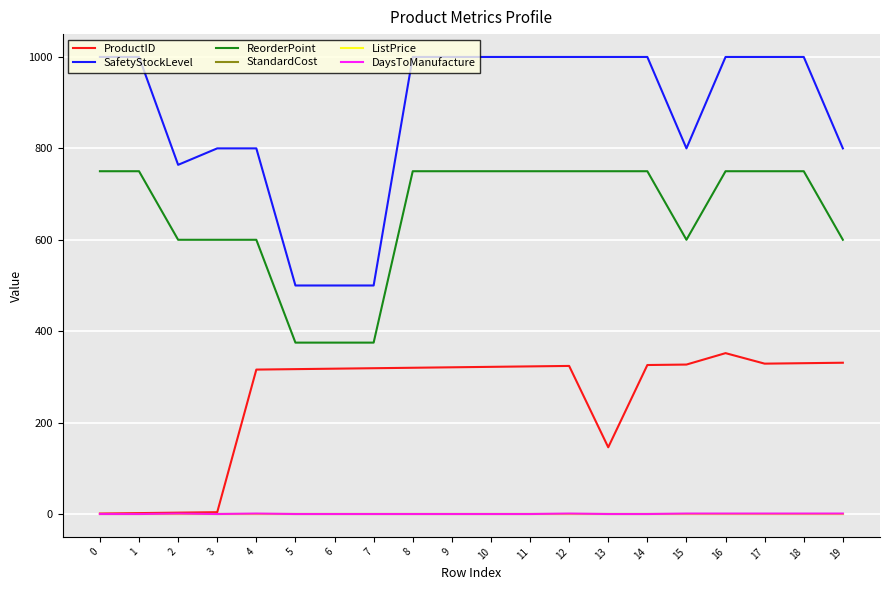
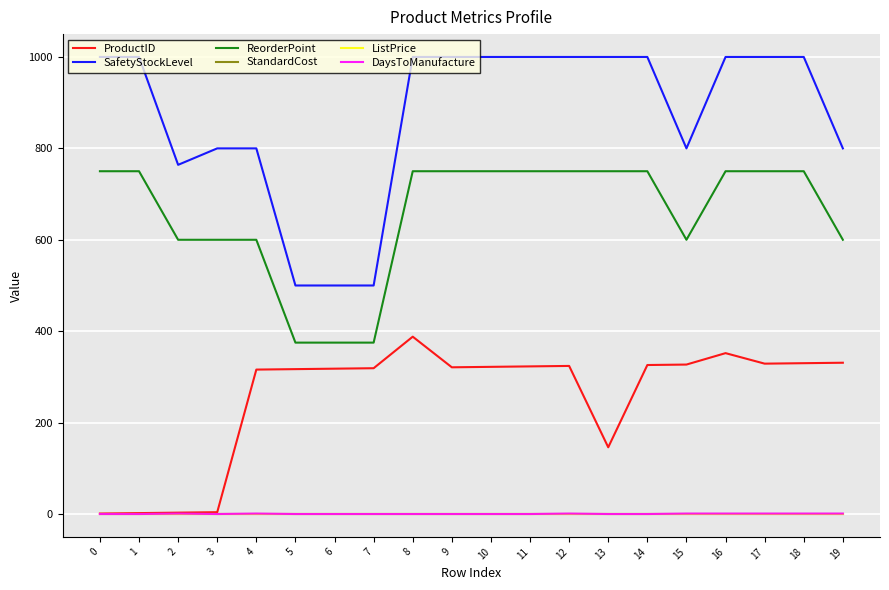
ProductID, 8: 320 -> 390
